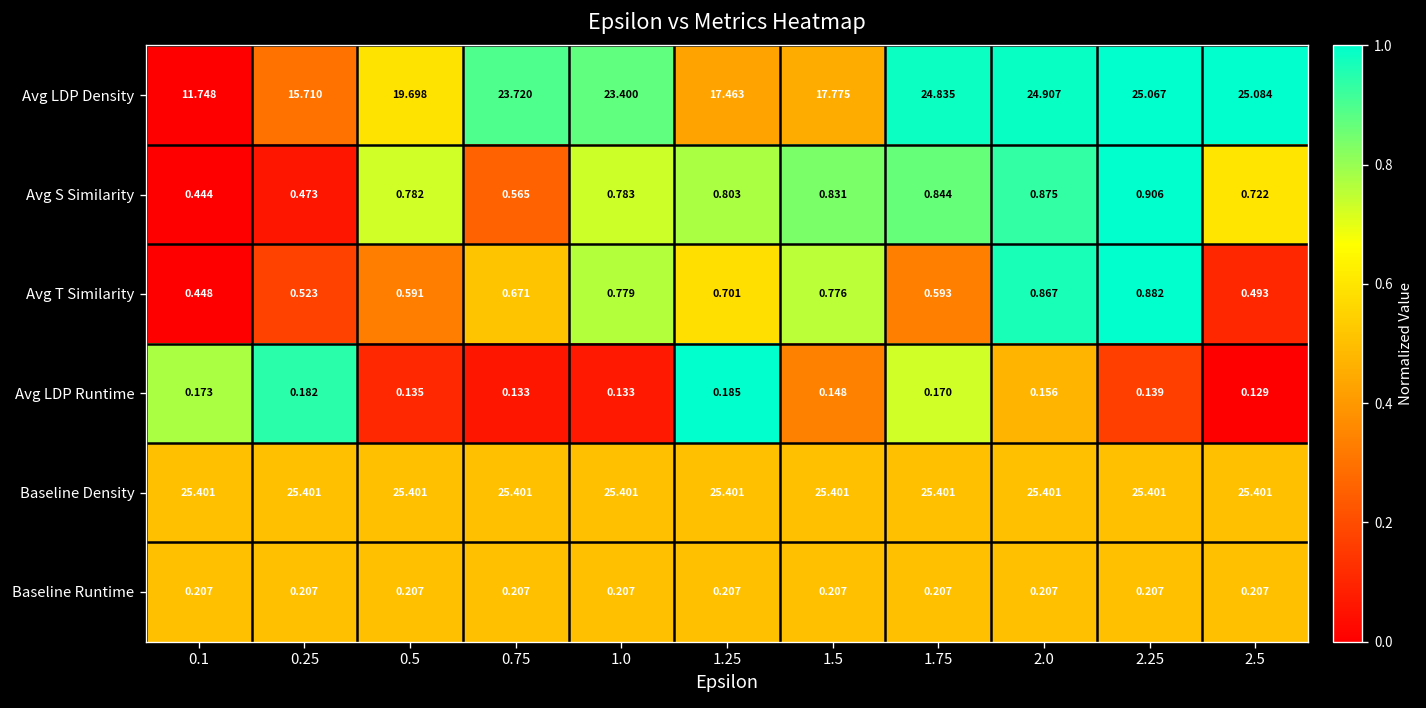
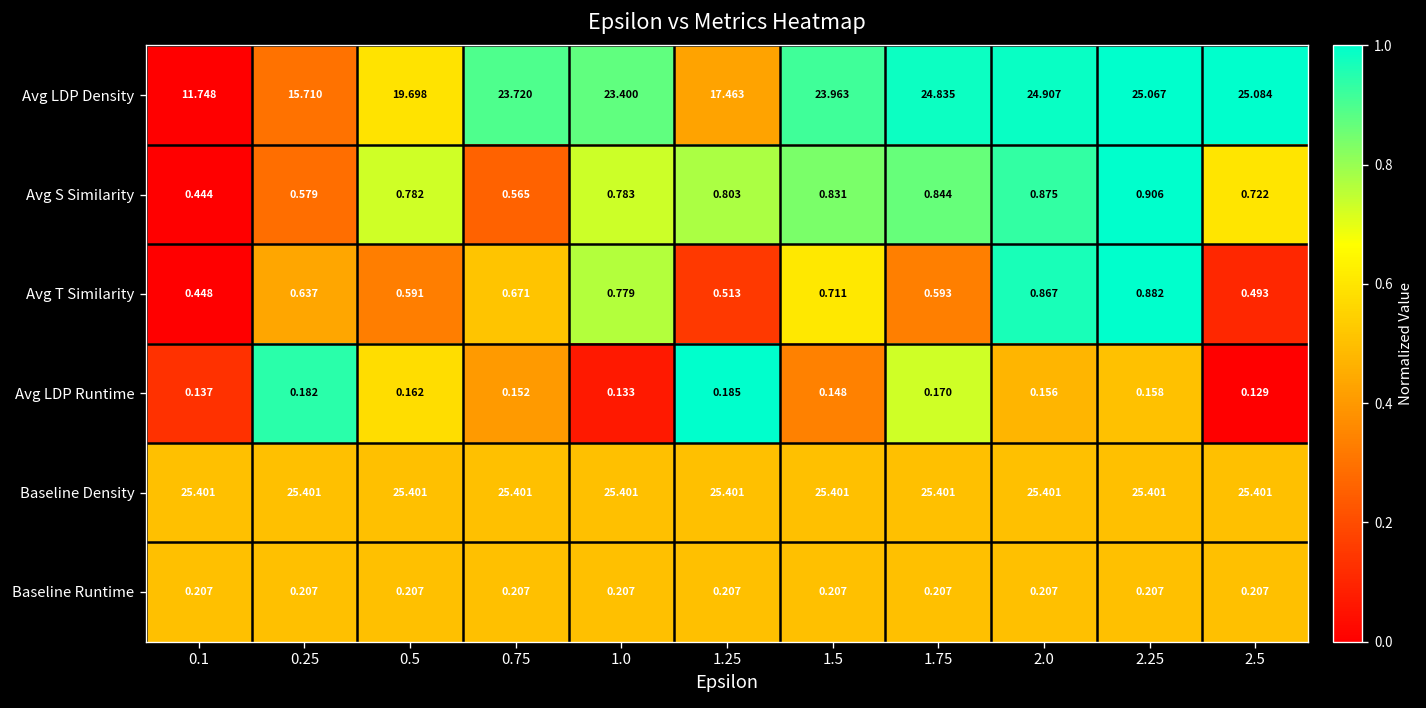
Avg LDP Density, 1.5: 17.775 -> 23.963
Avg S Similarity, 0.25: 0.473 -> 0.579
Avg T Similarity, 0.25: 0.523 -> 0.637
Avg T Similarity, 1.25: 0.701 -> 0.513
Avg T Similarity, 1.5: 0.776 -> 0.711
Avg LDP Runtime, 0.1: 0.173 -> 0.137
Avg LDP Runtime, 0.5: 0.135 -> 0.162
Avg LDP Runtime, 0.75: 0.133 -> 0.152
Avg LDP Runtime, 2.25: 0.139 -> 0.158
